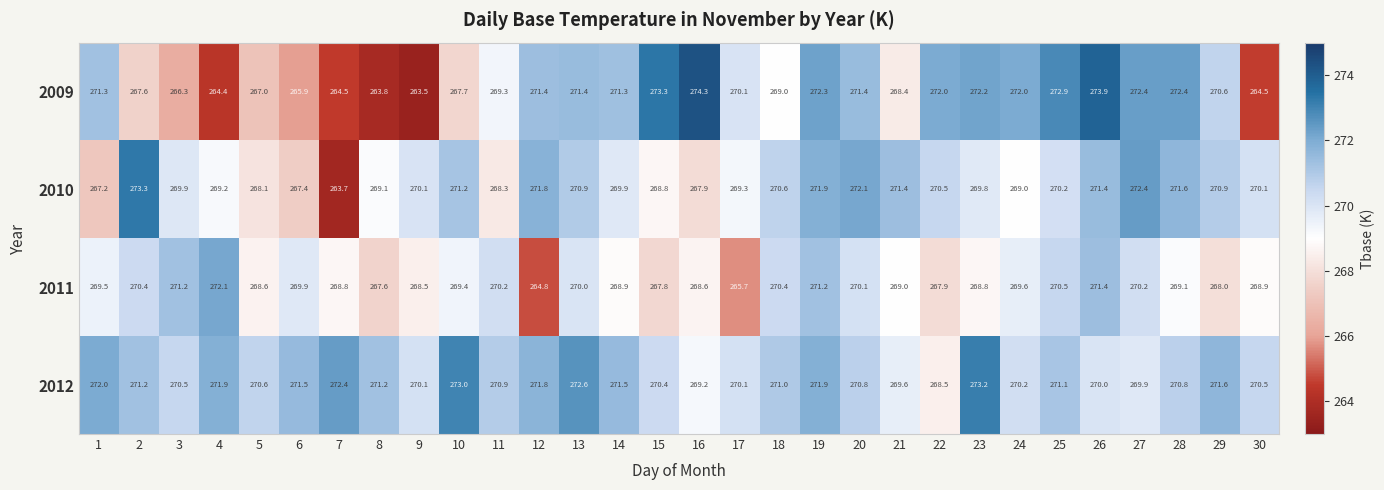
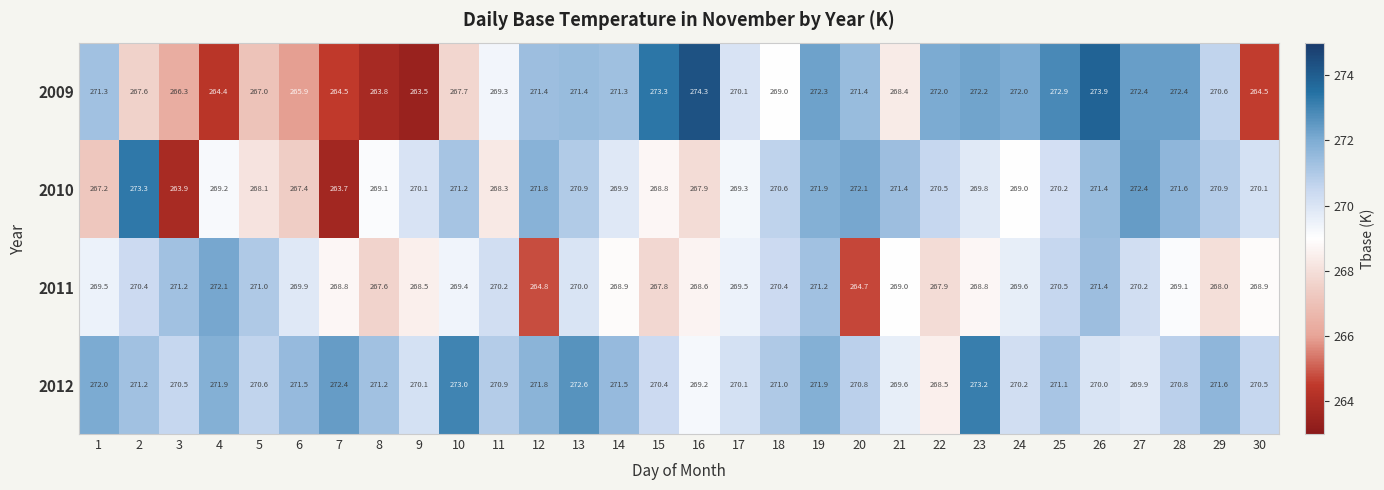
2010, 3: 269.9 -> 263.9
2011, 5: 268.6 -> 271.0
2011, 17: 265.7 -> 269.5
2011, 20: 270.1 -> 264.7
